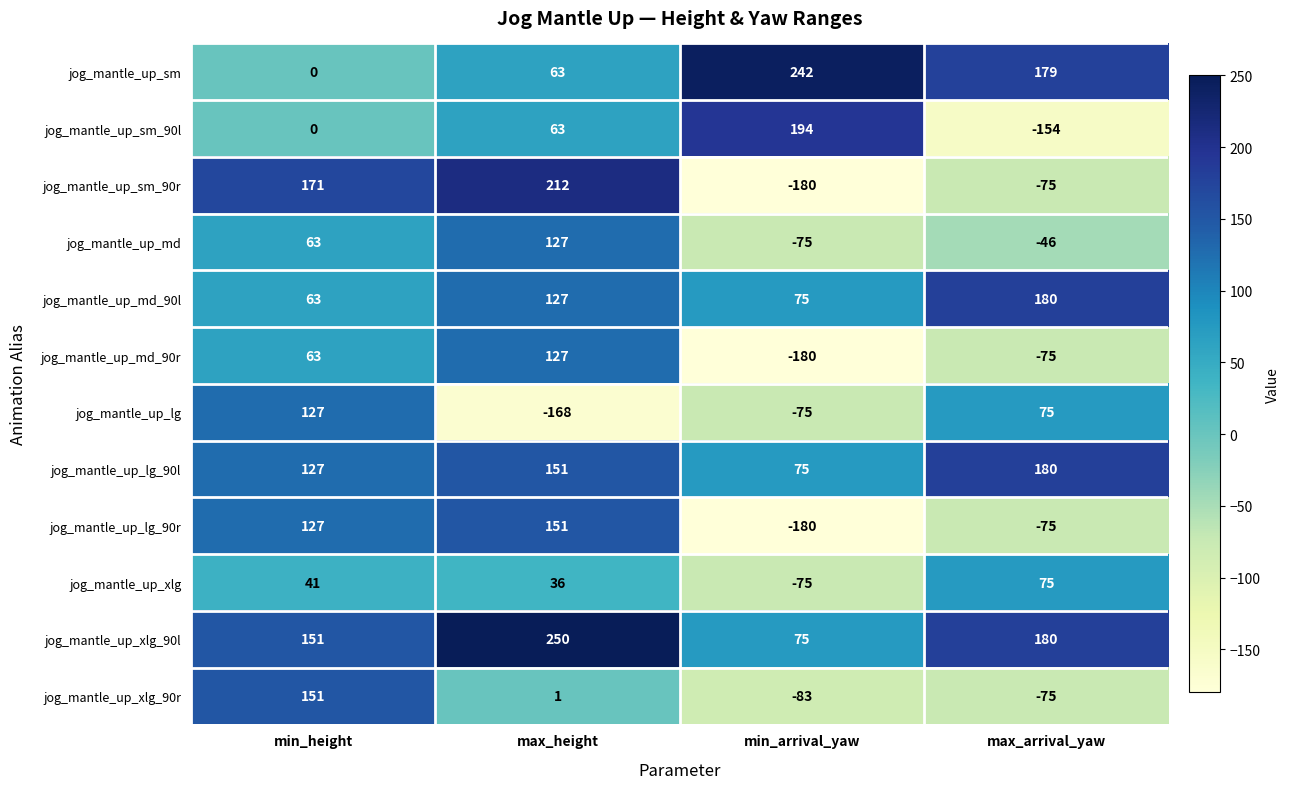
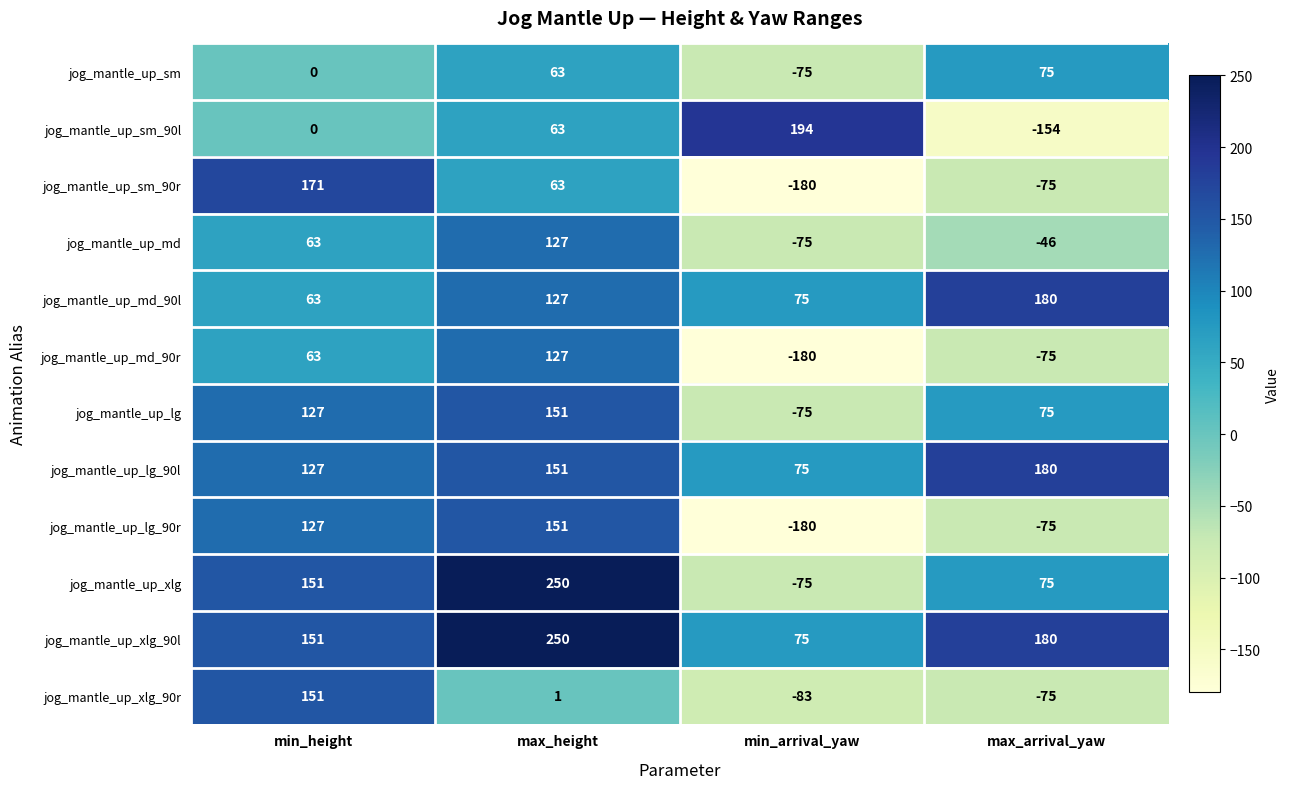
jog_mantle_up_sm, min_arrival_yaw: 242 -> -75
jog_mantle_up_sm, max_arrival_yaw: 179 -> 75
jog_mantle_up_sm_90r, max_height: 212 -> 63
jog_mantle_up_lg, max_height: -168 -> 151
jog_mantle_up_xlg, min_height: 41 -> 151
jog_mantle_up_xlg, max_height: 36 -> 250
